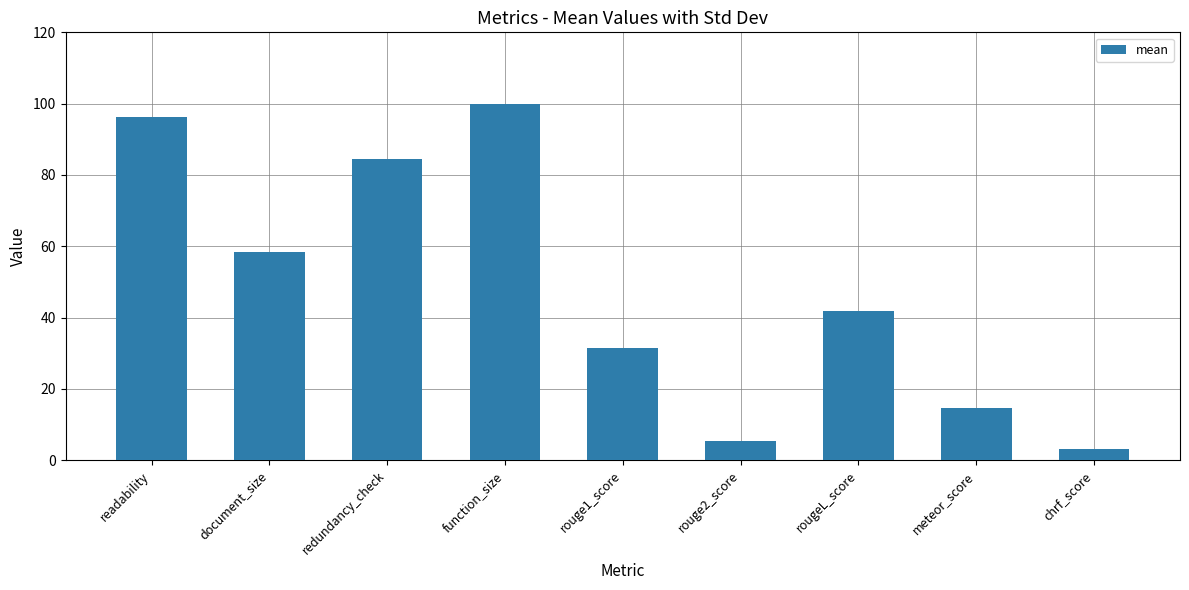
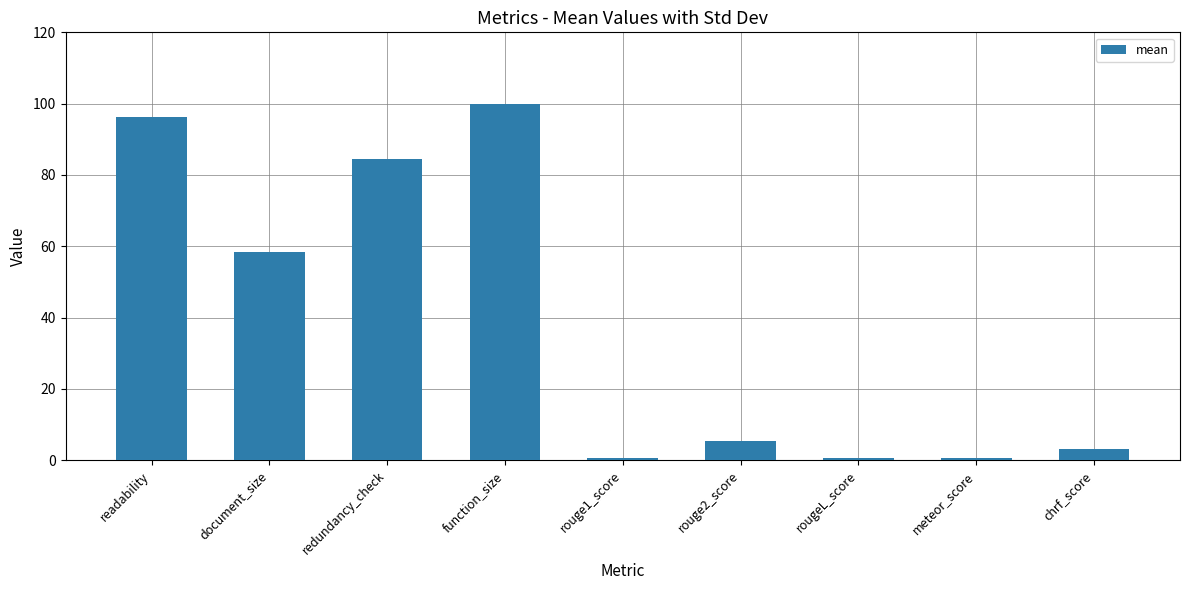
rouge1_score: 32 -> 1
rougeL_score: 42 -> 1
meteor_score: 15 -> 1
